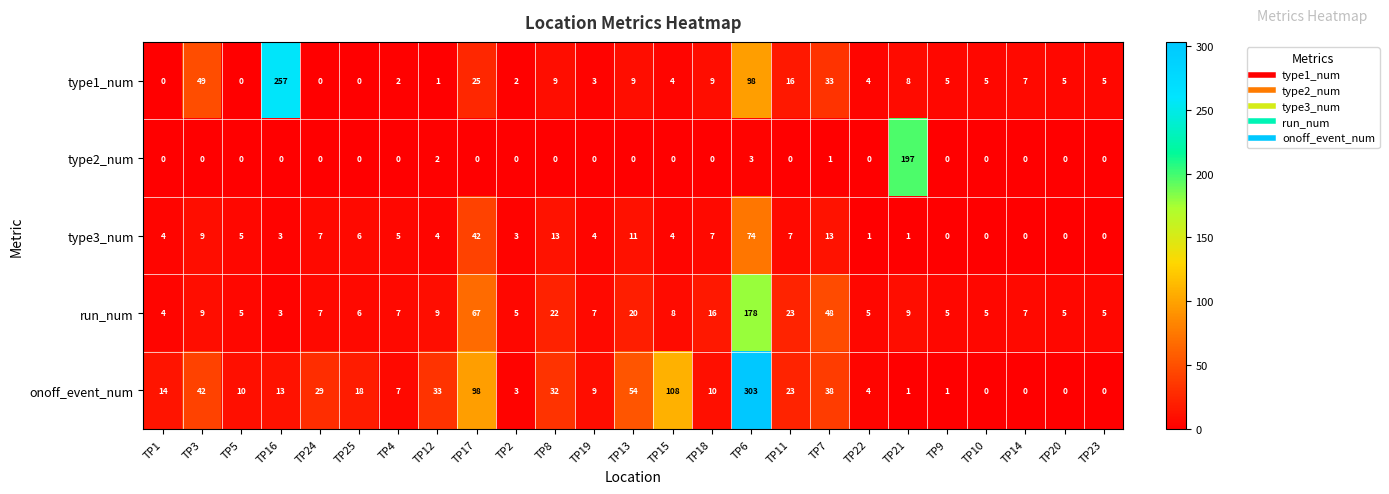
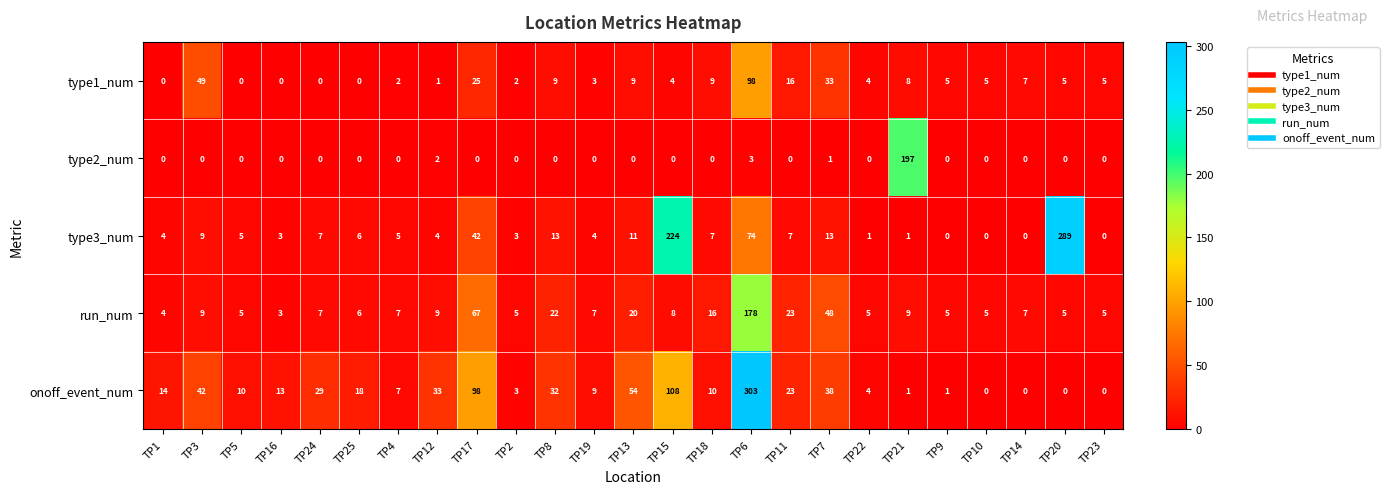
type1_num, TP16: 257 -> 0
type3_num, TP15: 4 -> 224
type3_num, TP20: 0 -> 289
